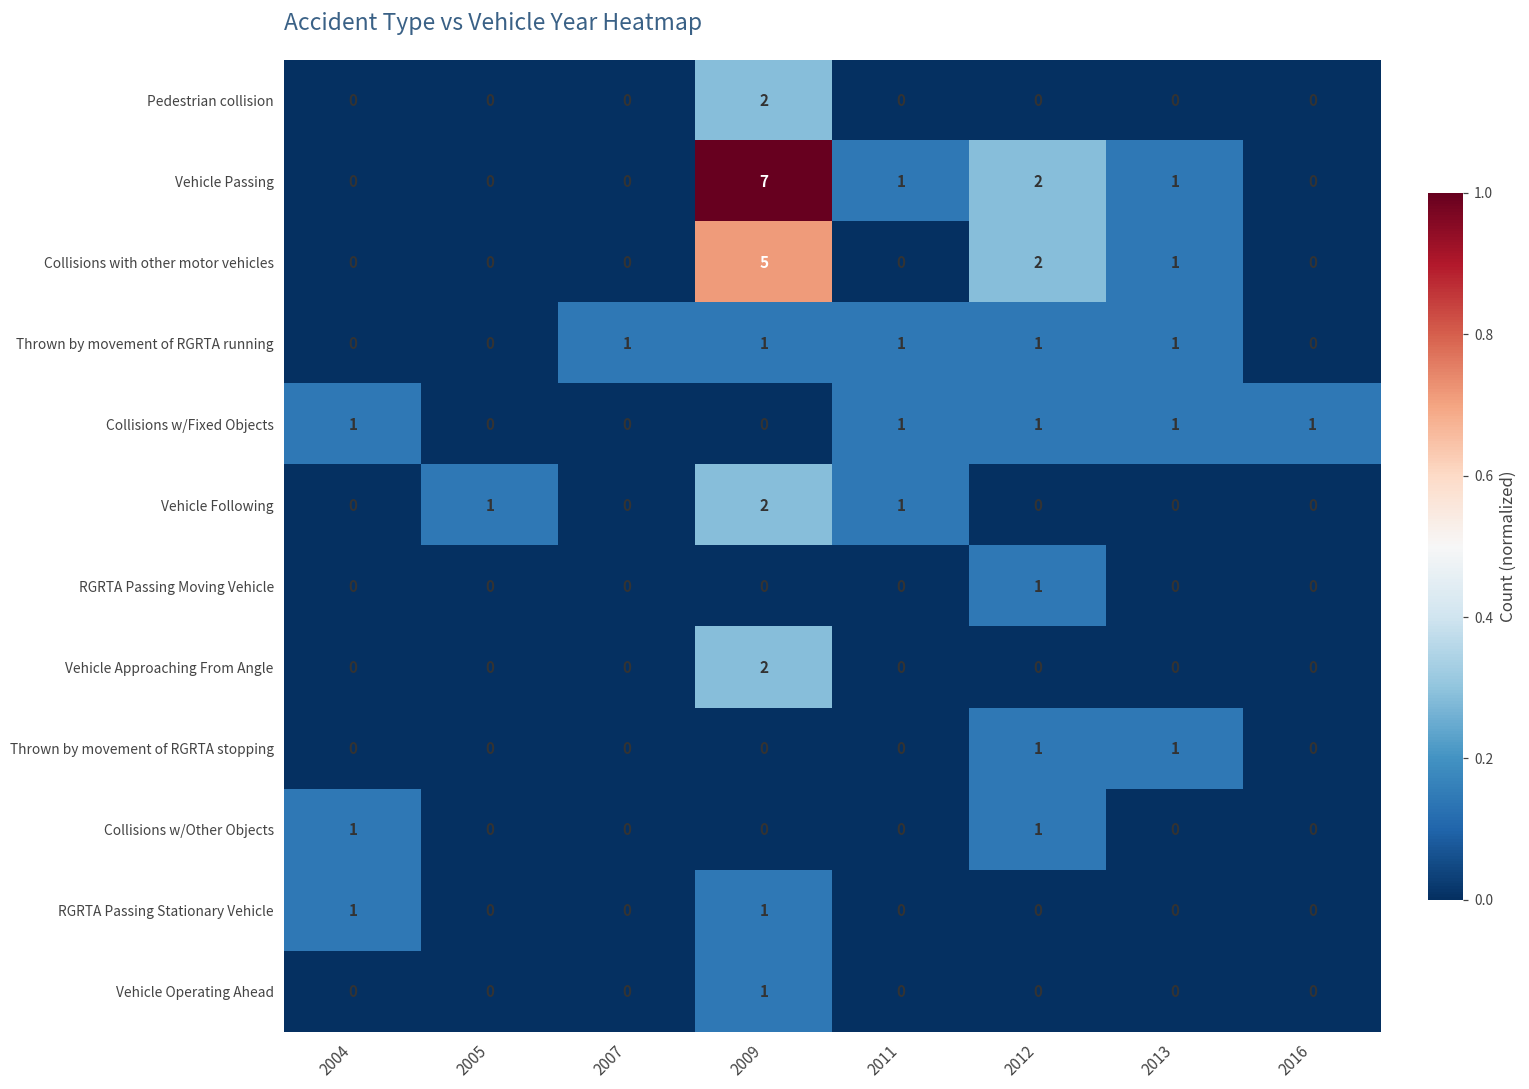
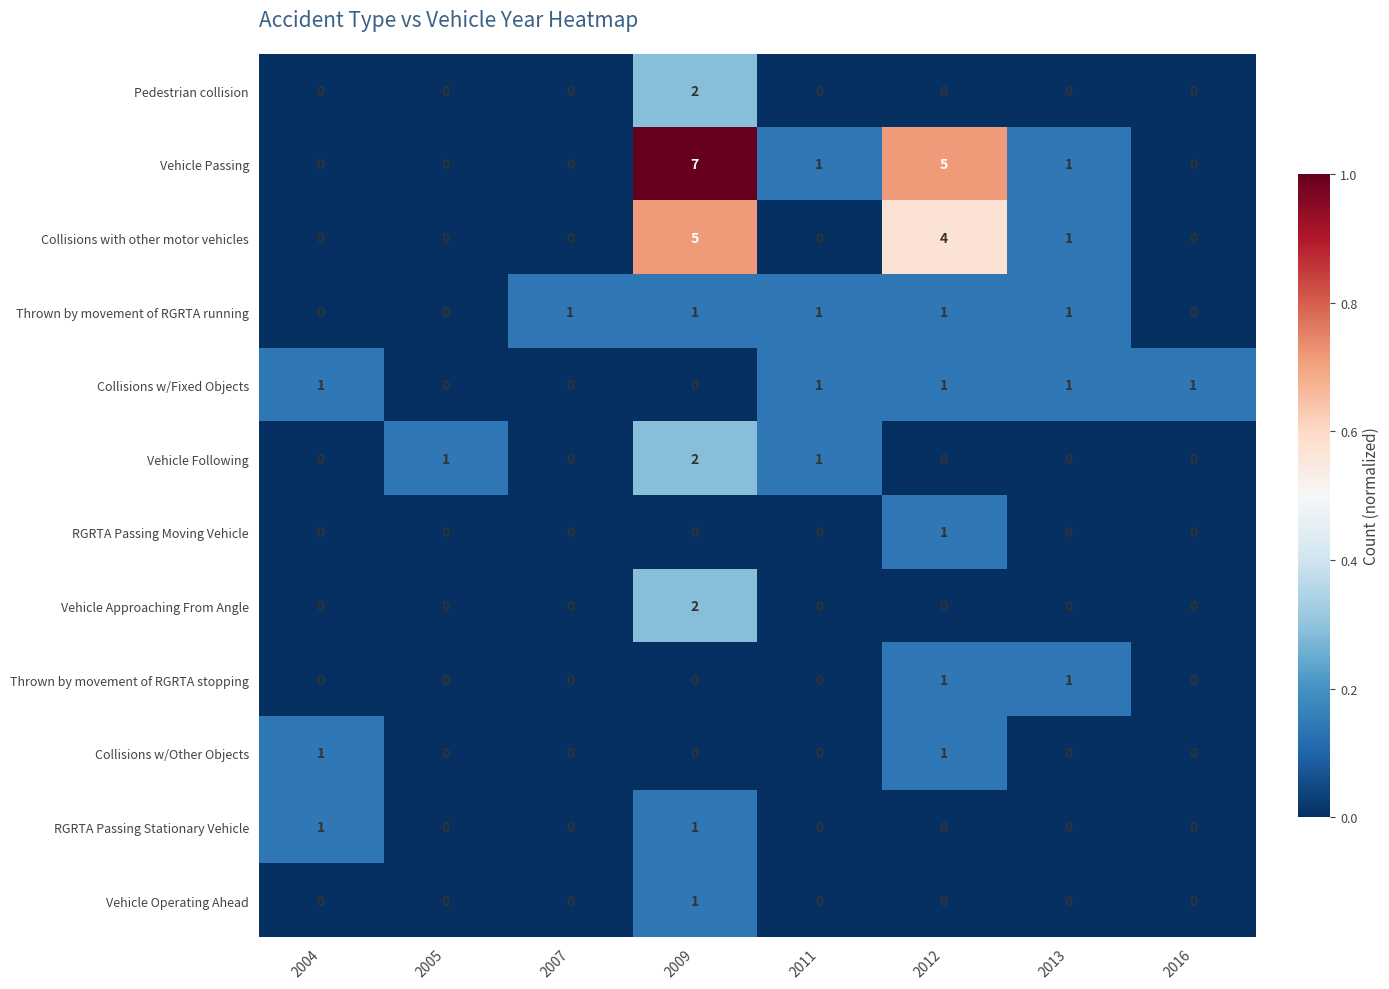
Vehicle Passing, 2012: 2 -> 5
Collisions with other motor vehicles, 2012: 2 -> 4
